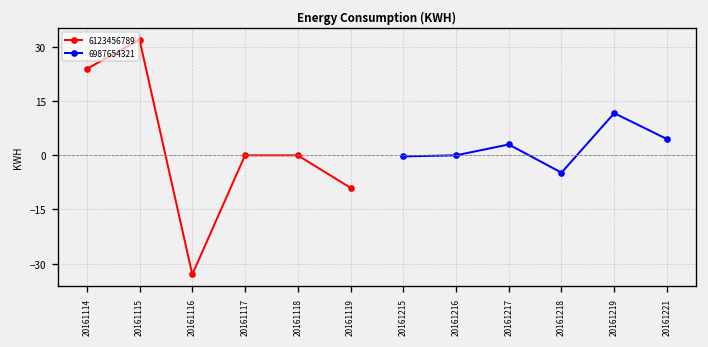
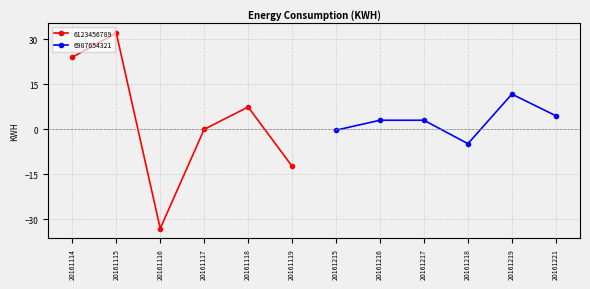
6123456789, 20161118: 0 -> 7
6123456789, 20161119: -9 -> -12
6987654321, 20161216: 0 -> 3
